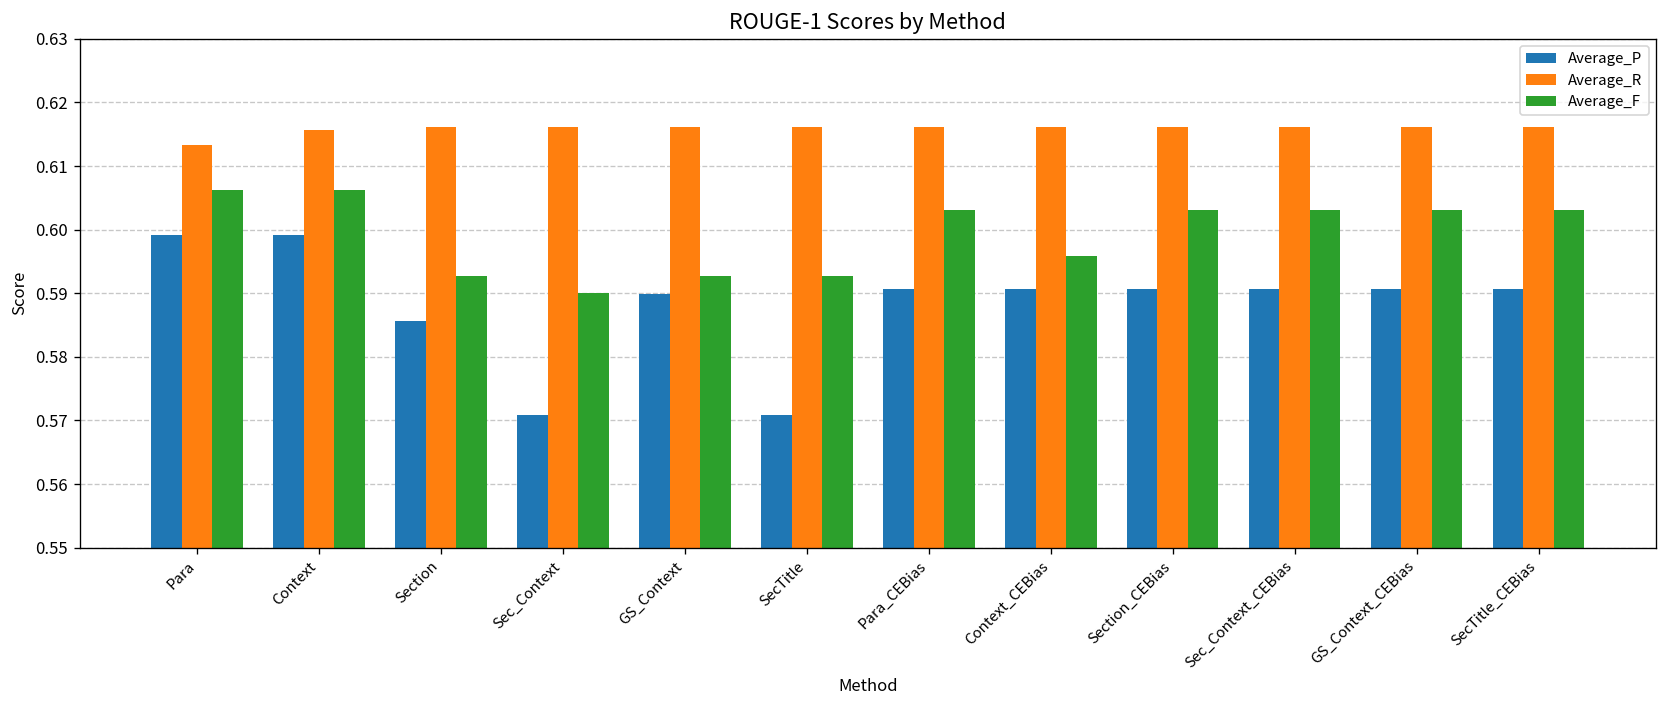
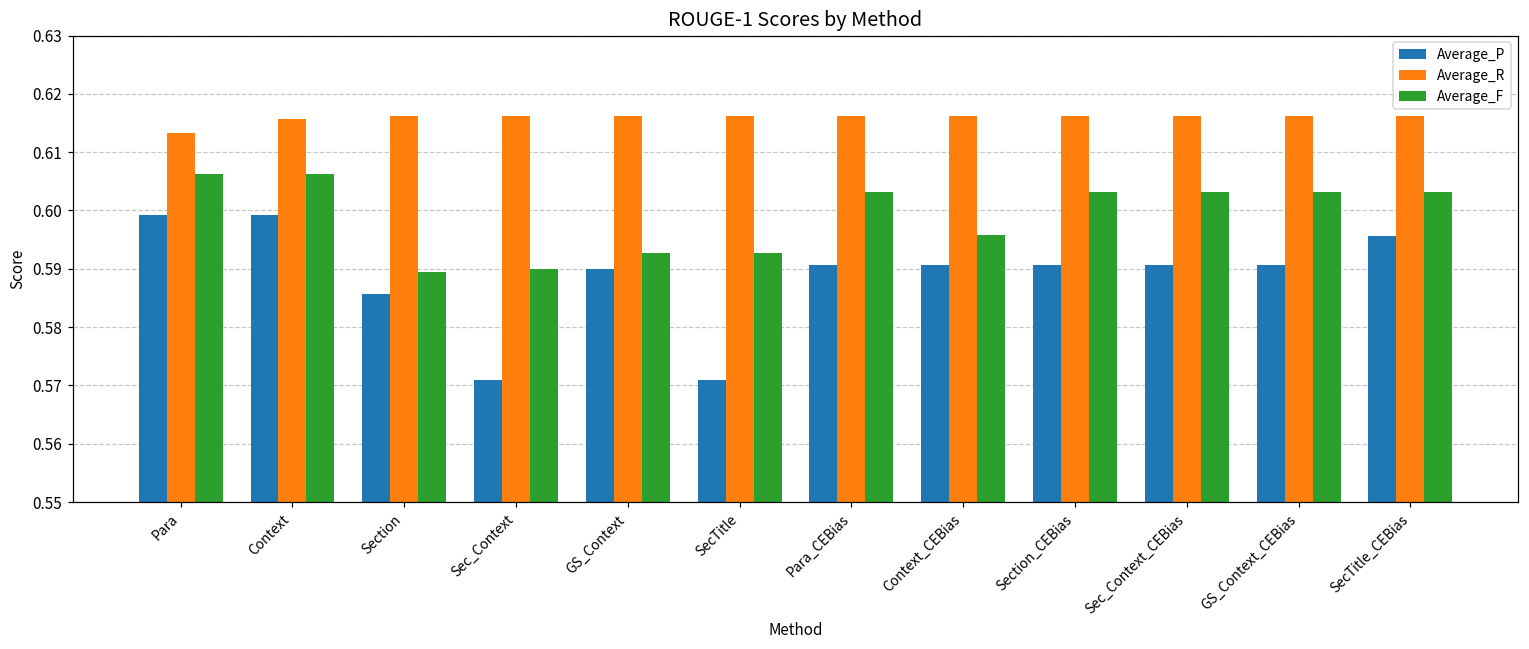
Average_F, Section: 0.593 -> 0.589
Average_P, SecTitle_CEBias: 0.591 -> 0.596
